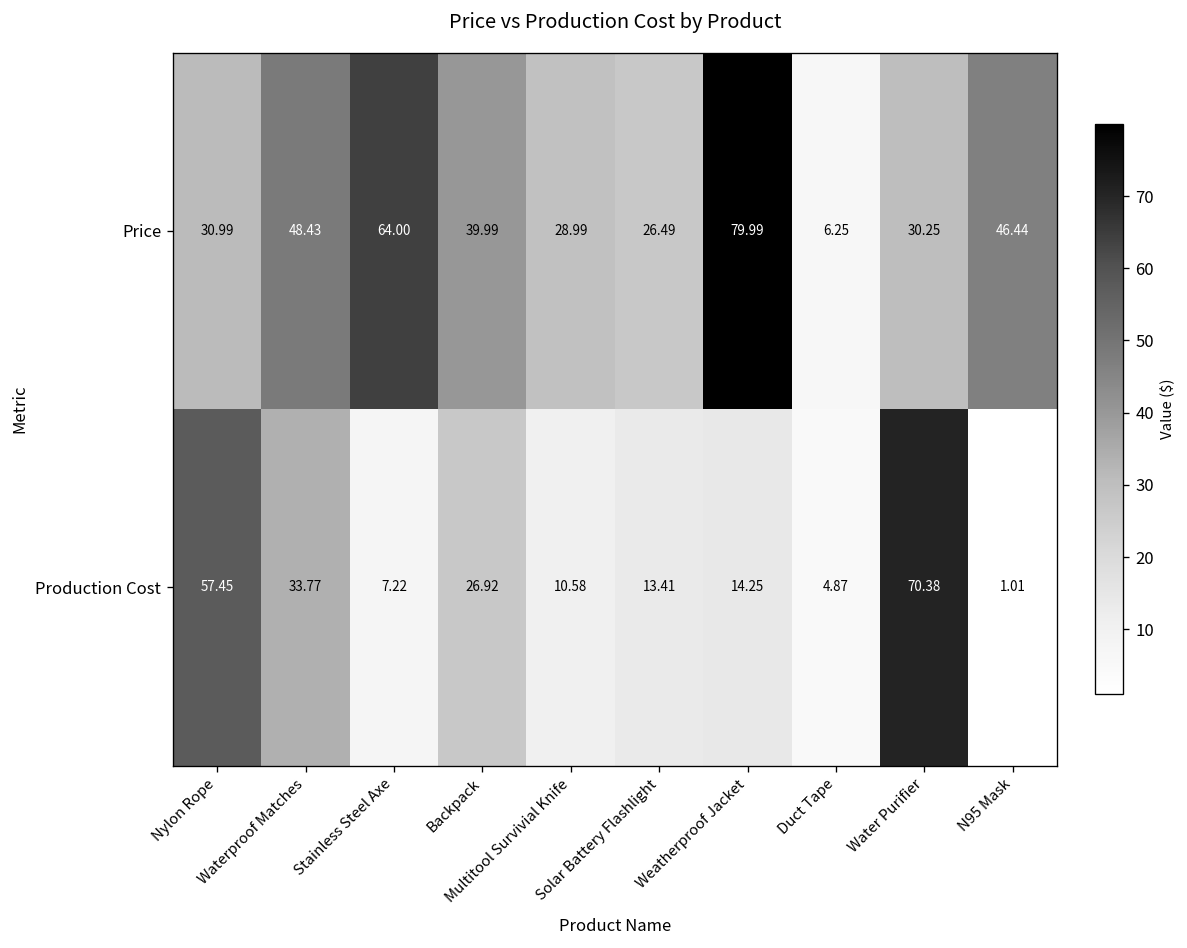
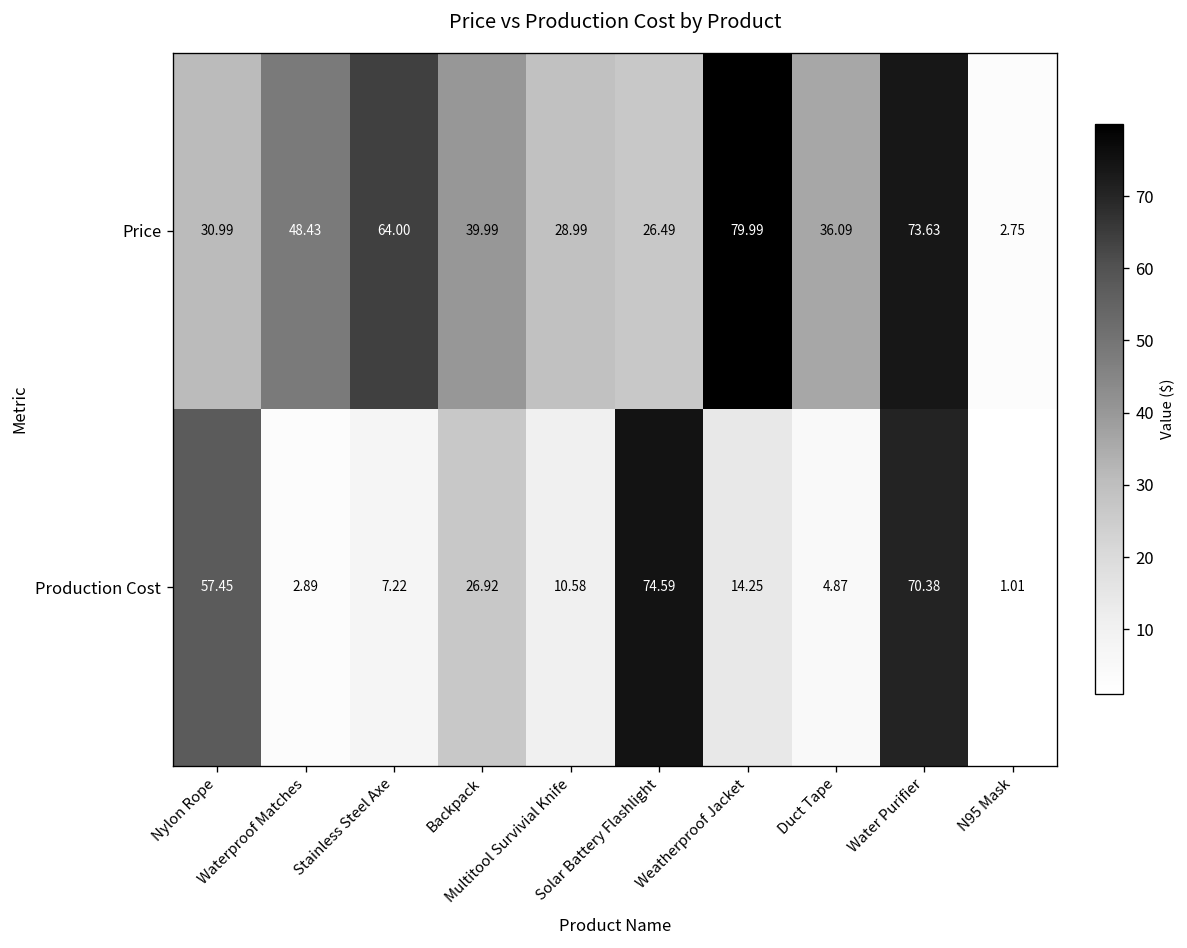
Price, Duct Tape: 6.25 -> 36.09
Price, Water Purifier: 30.25 -> 73.63
Price, N95 Mask: 46.44 -> 2.75
Production Cost, Waterproof Matches: 33.77 -> 2.89
Production Cost, Solar Battery Flashlight: 13.41 -> 74.59
